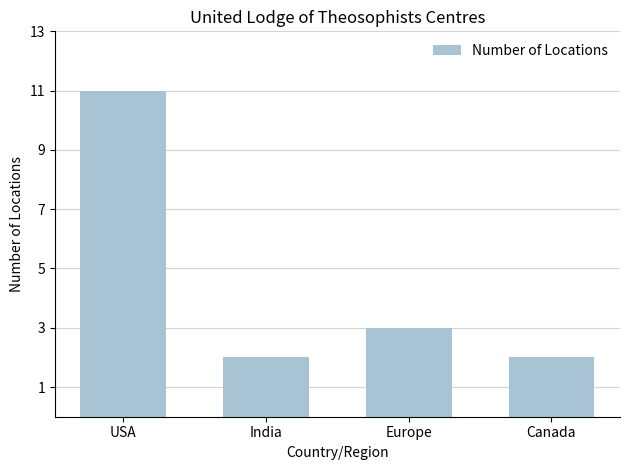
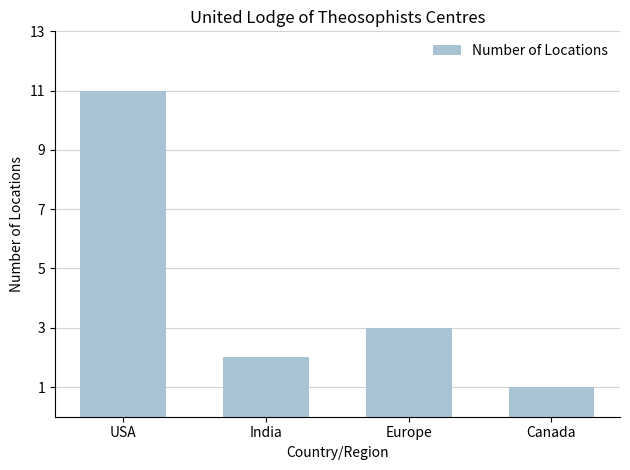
Canada: 2 -> 1
